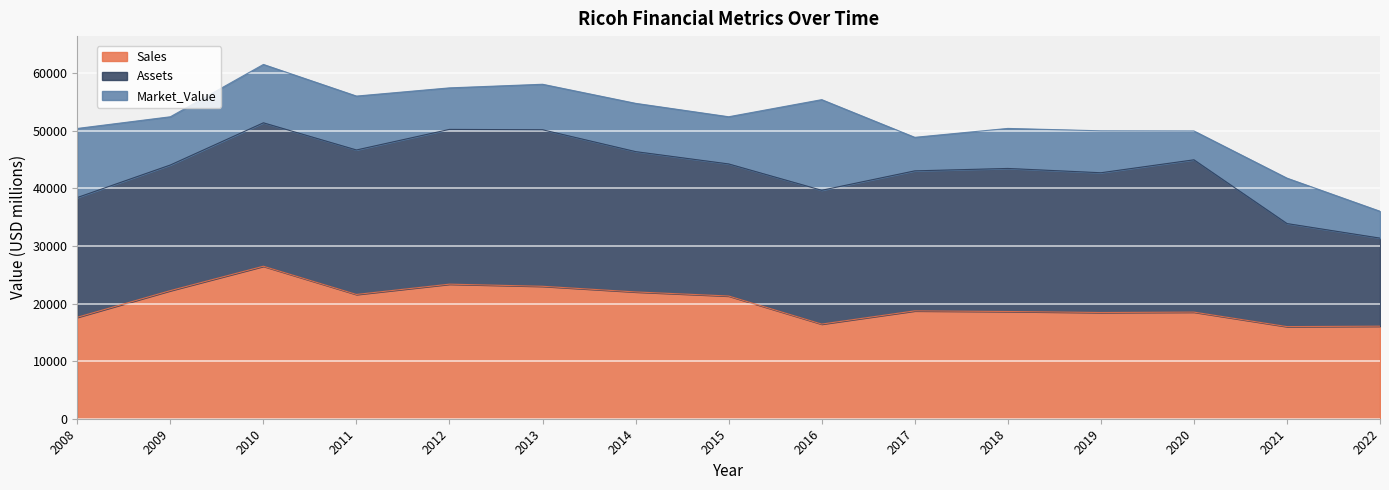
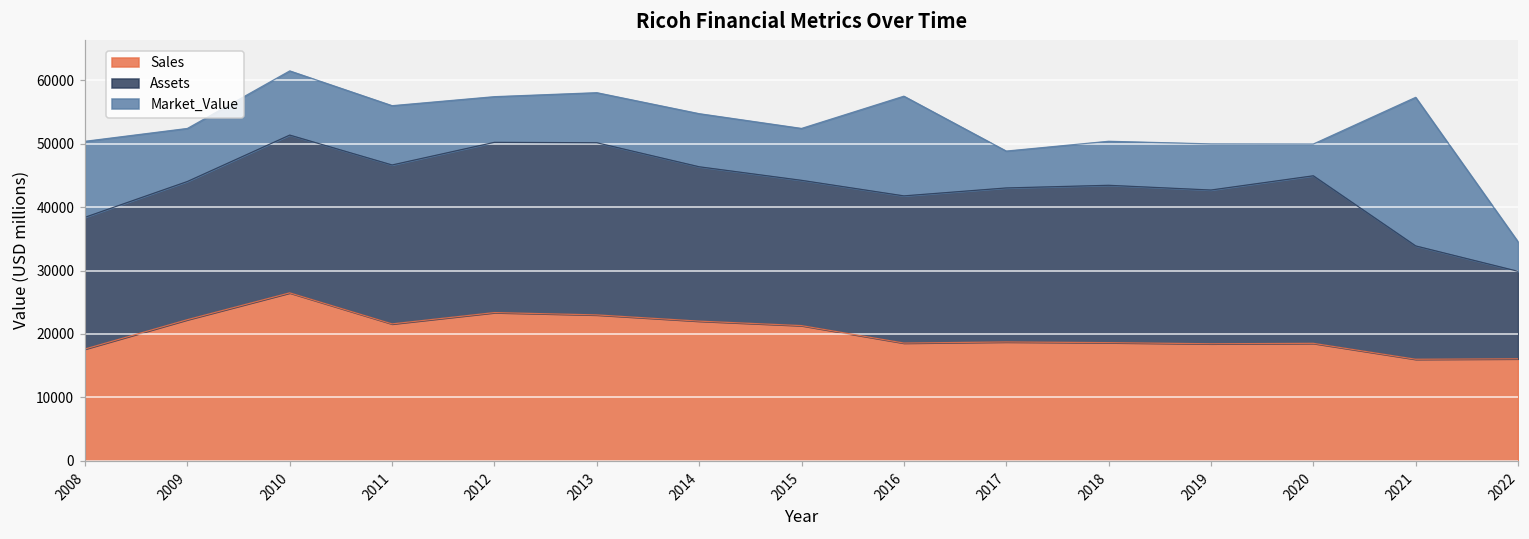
Sales, 2016: 16000 -> 19000
Market_Value, 2021: 8000 -> 23000
Assets, 2022: 15000 -> 14000
